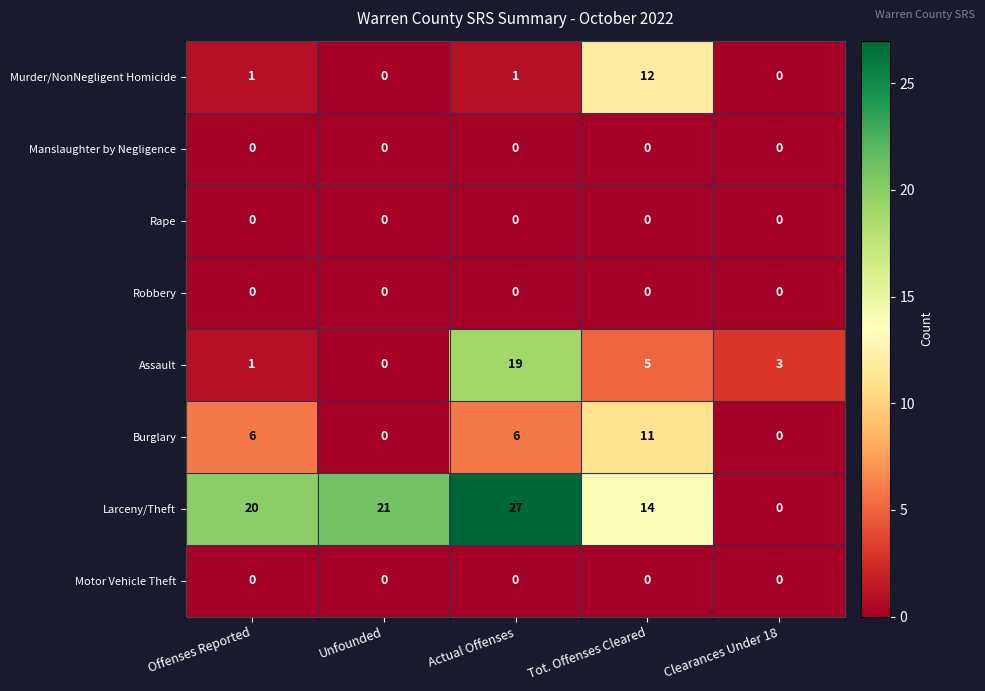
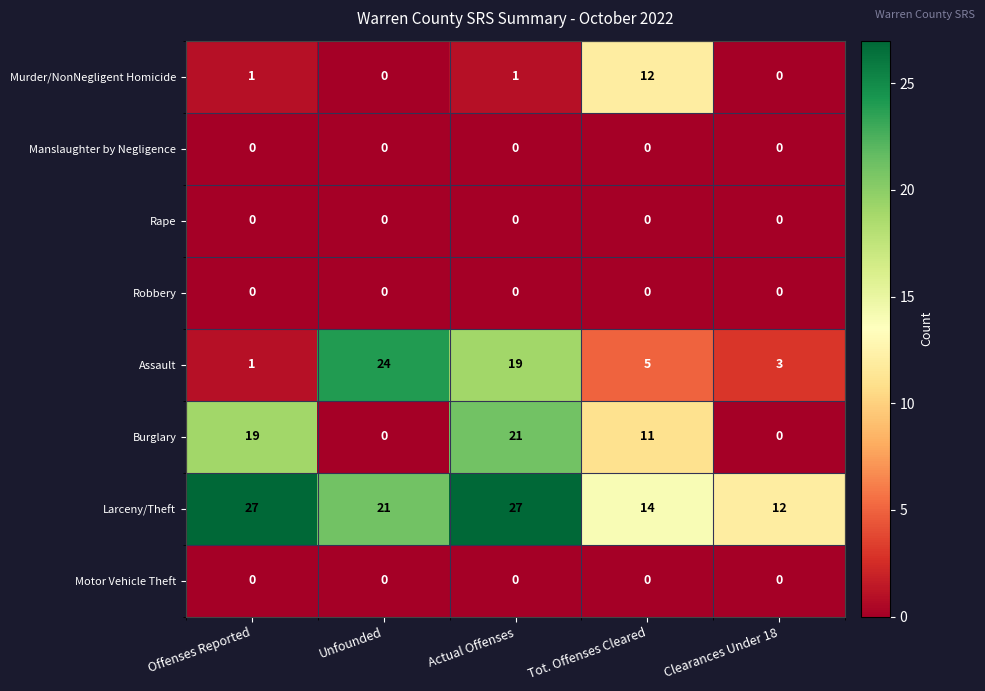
Assault, Unfounded: 0 -> 24
Burglary, Offenses Reported: 6 -> 19
Burglary, Actual Offenses: 6 -> 21
Larceny/Theft, Offenses Reported: 20 -> 27
Larceny/Theft, Clearances Under 18: 0 -> 12
